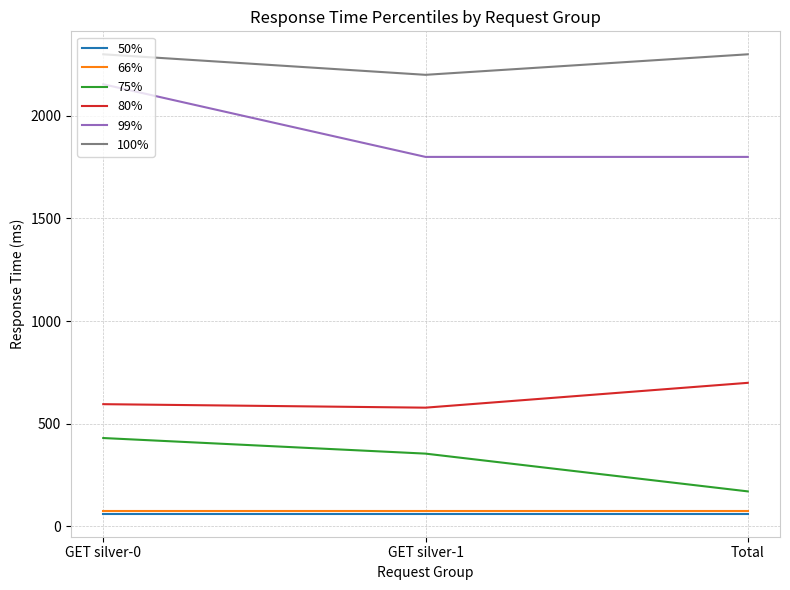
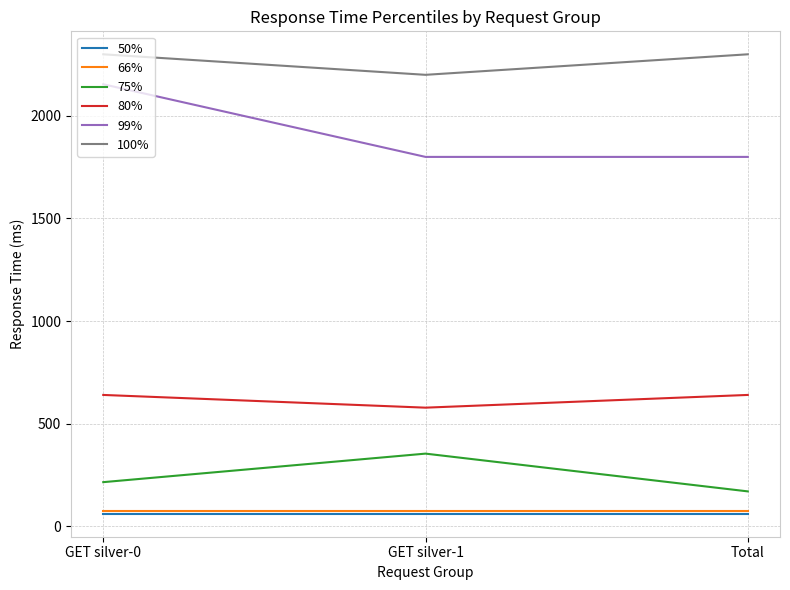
75%, GET silver-0: 430 -> 220
80%, GET silver-0: 600 -> 640
80%, Total: 700 -> 640
